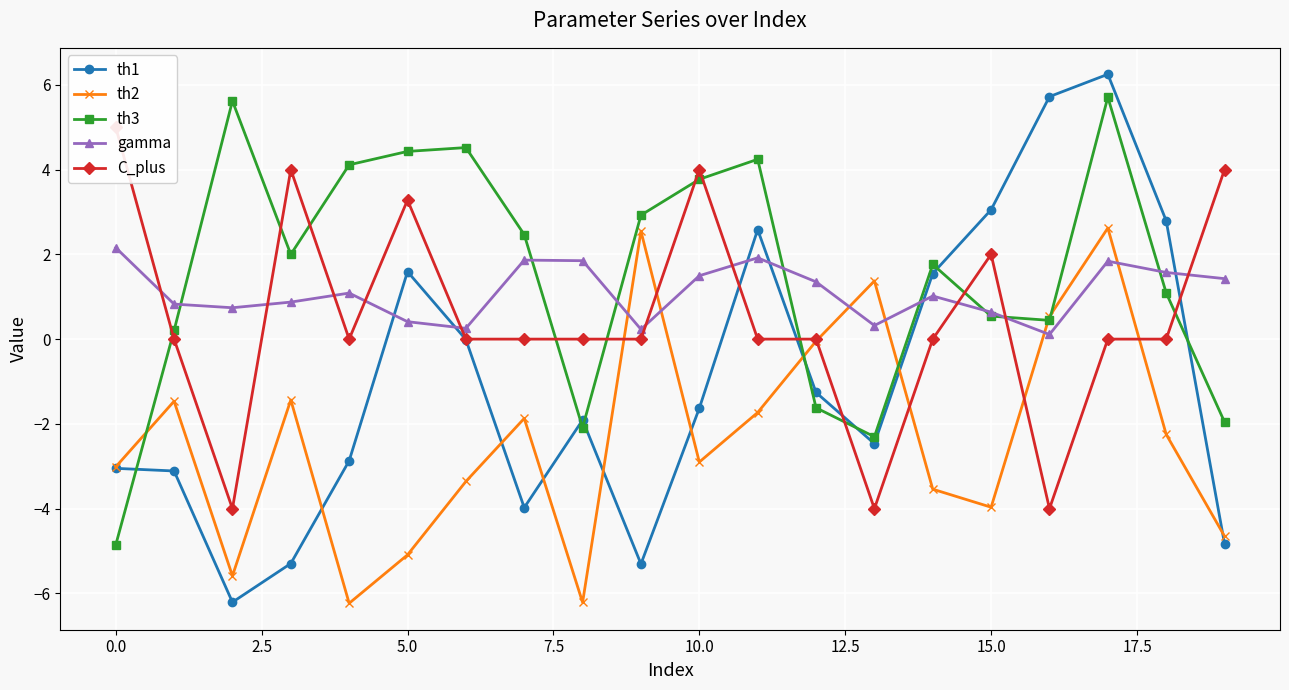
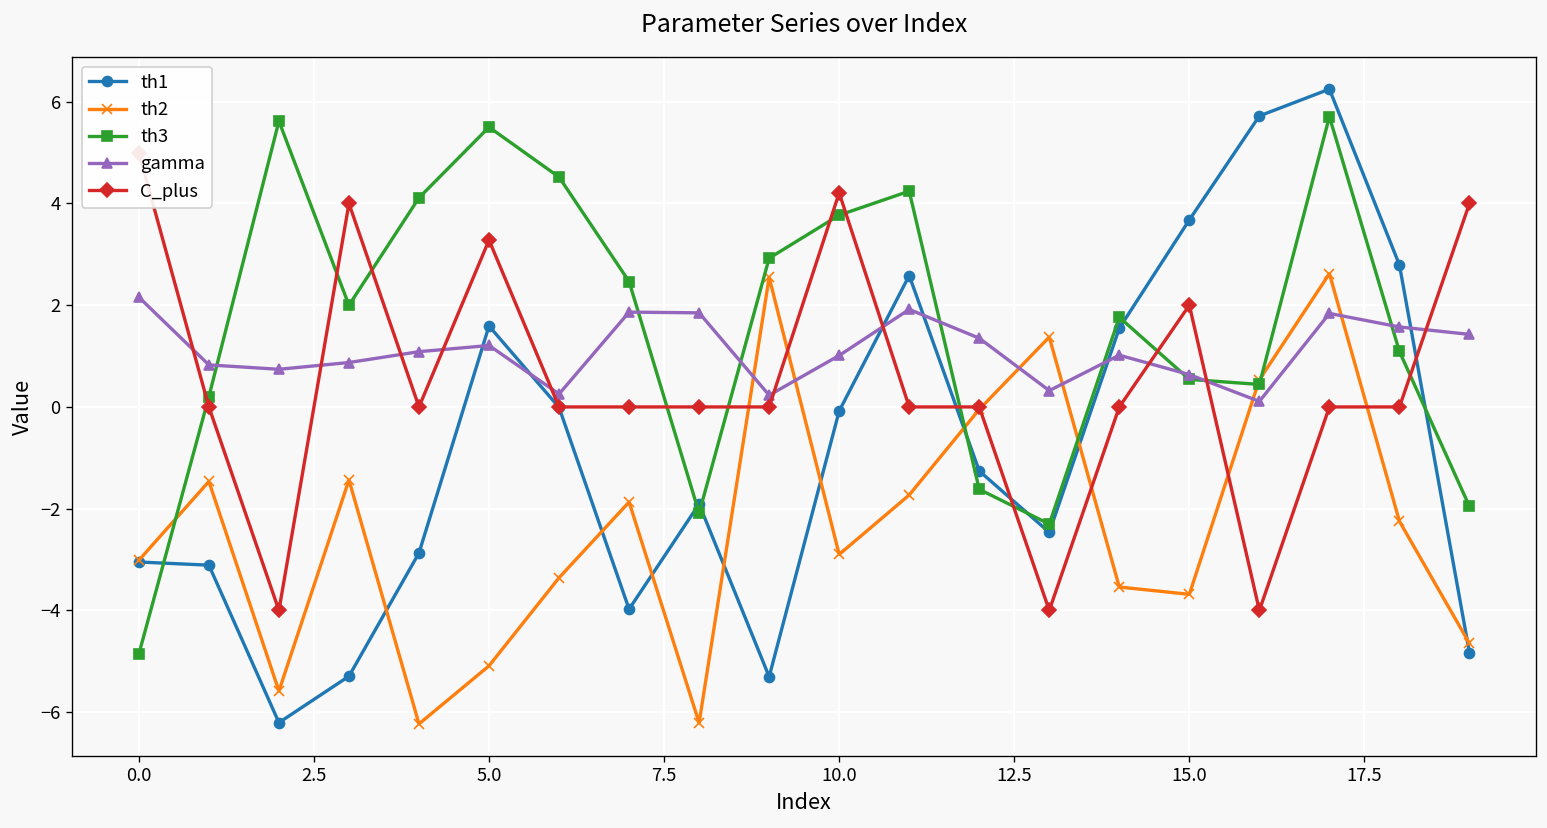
th3, 5.0: 4.4 -> 5.5
gamma, 5.0: 0.4 -> 1.2
th1, 10.0: -1.6 -> -0.1
gamma, 10.0: 1.5 -> 1.0
C_plus, 10.0: 4.0 -> 4.2
th1, 15.0: 3.1 -> 3.7
th2, 15.0: -4.0 -> -3.7
